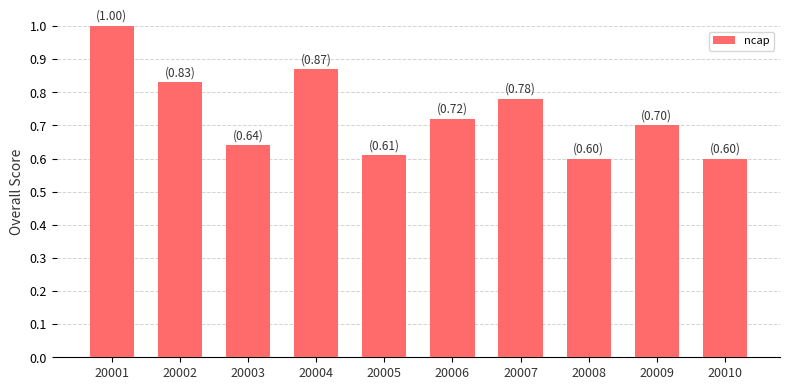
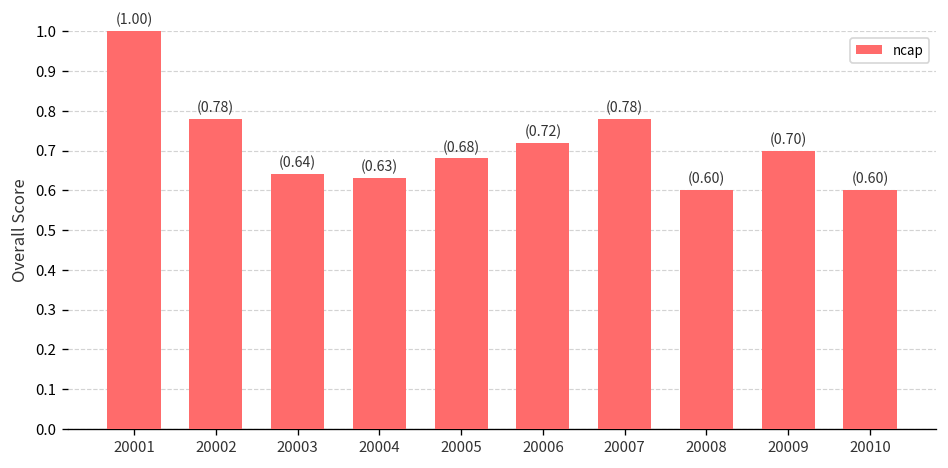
20002: (0.83) -> (0.78)
20004: (0.87) -> (0.63)
20005: (0.61) -> (0.68)
